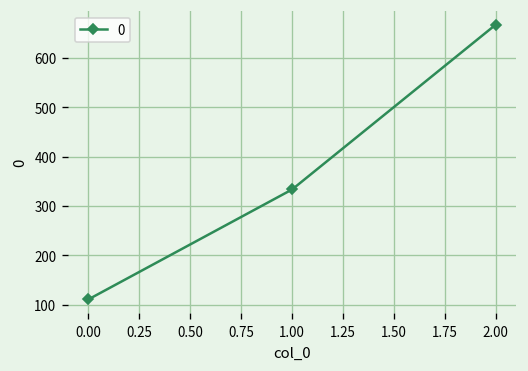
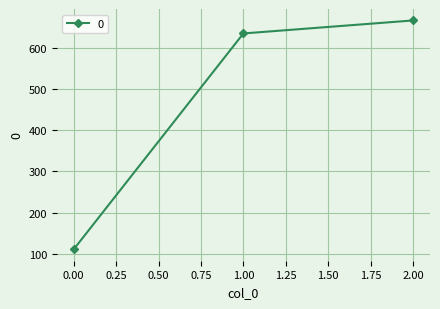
1.00: 330 -> 640
